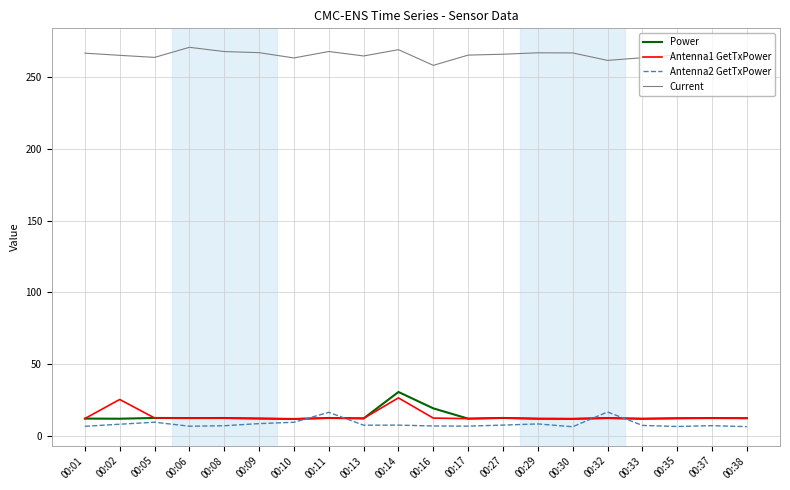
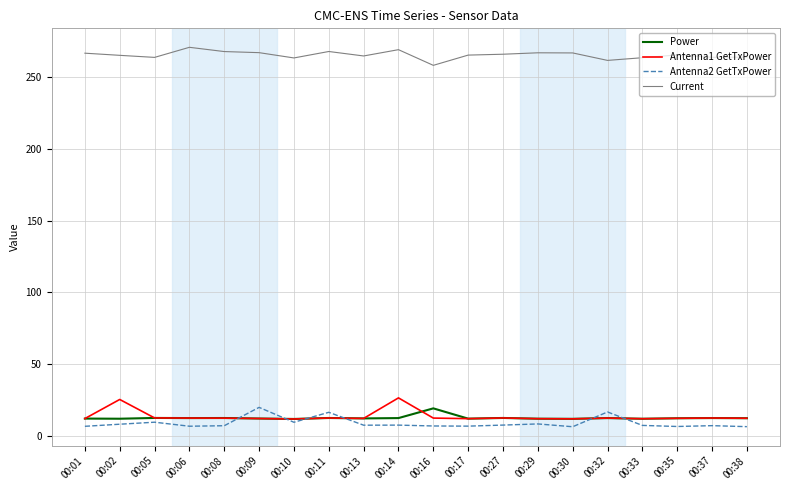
Antenna2 GetTxPower, 00:09: 9 -> 20
Power, 00:14: 31 -> 12
